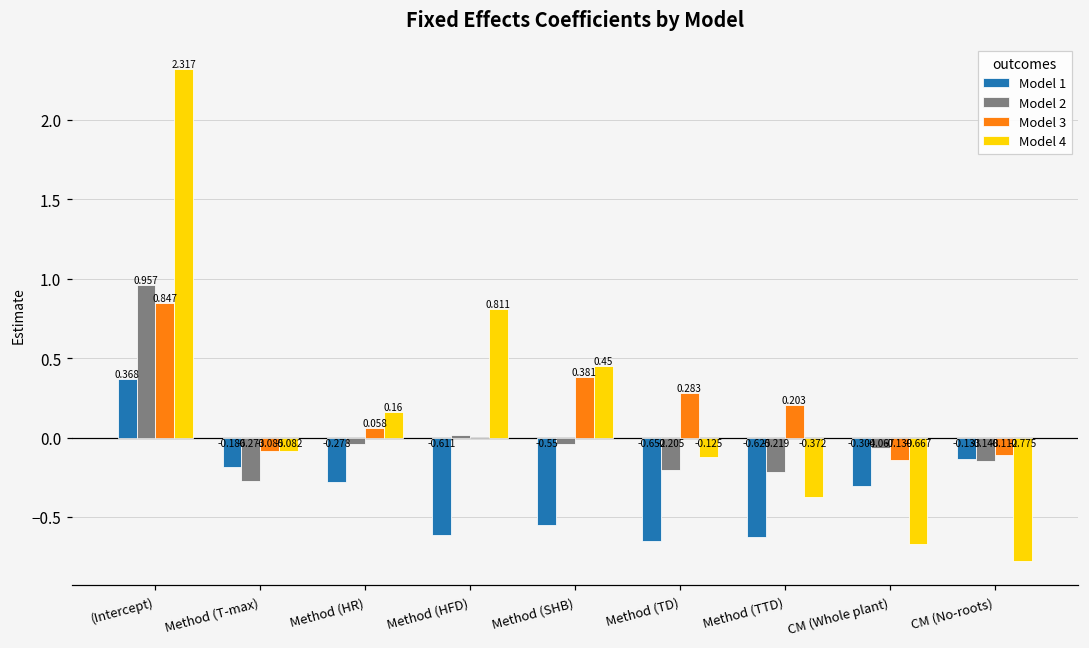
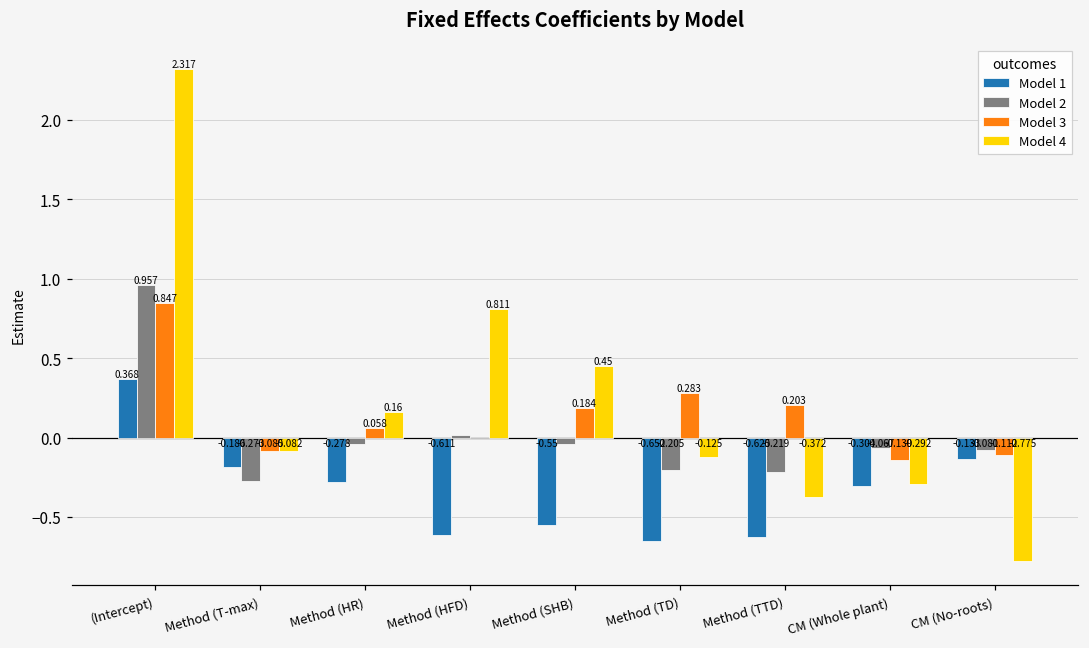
Model 3, Method (SHB): 0.381 -> 0.184
Model 4, CM (Whole plant): -0.667 -> -0.292
Model 2, CM (No-roots): -0.148 -> -0.081
